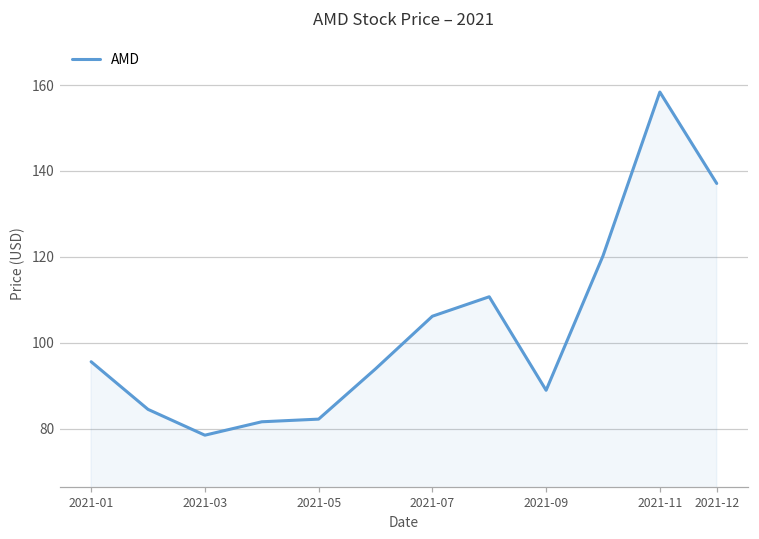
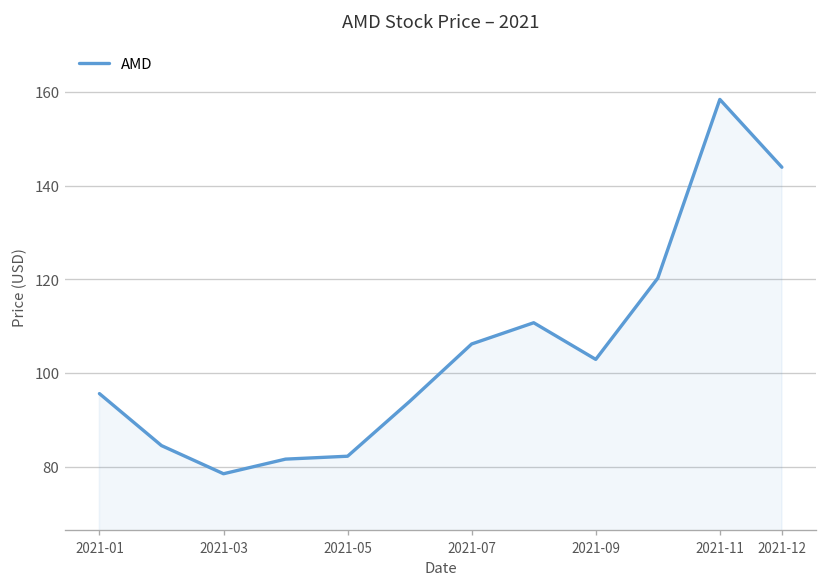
2021-09: 89 -> 103
2021-12: 137 -> 144
